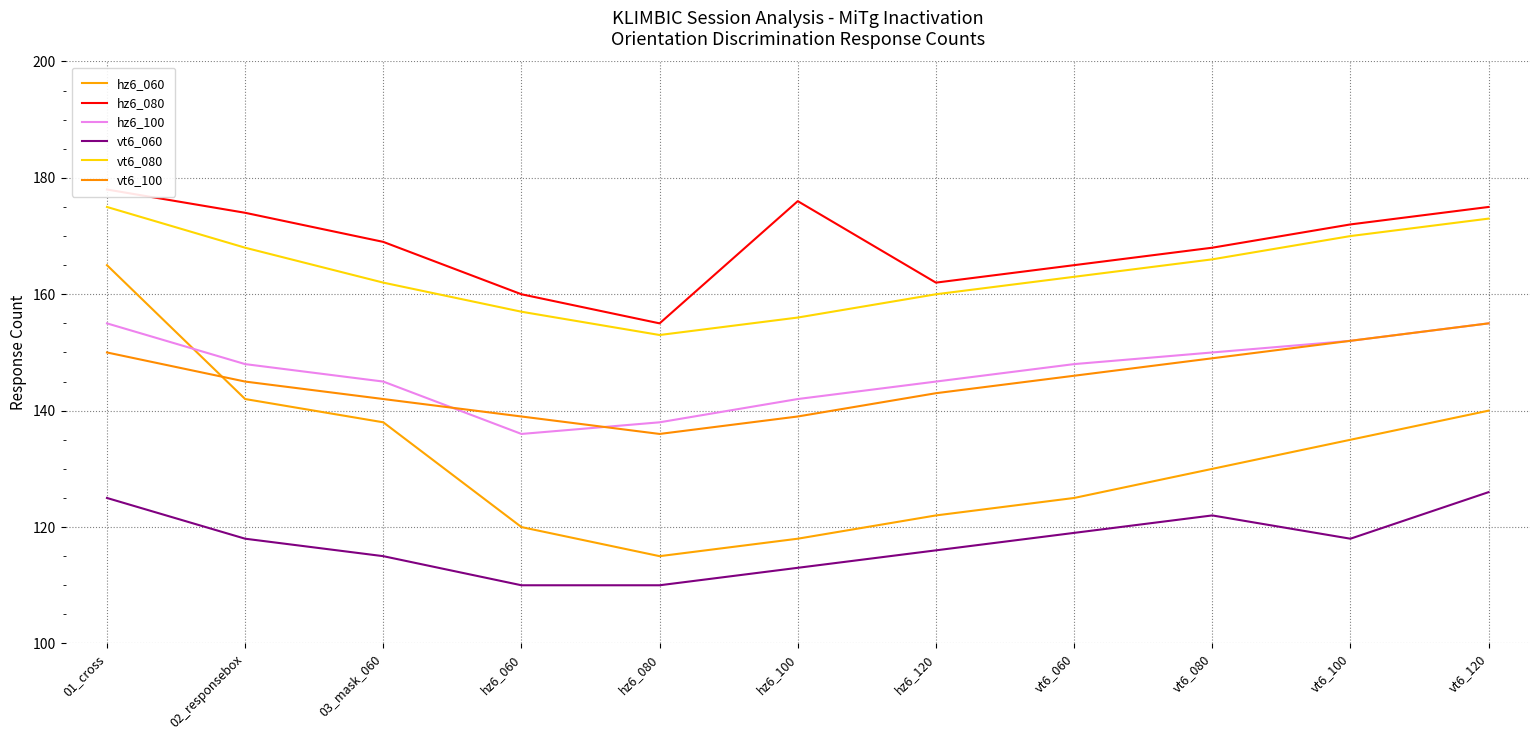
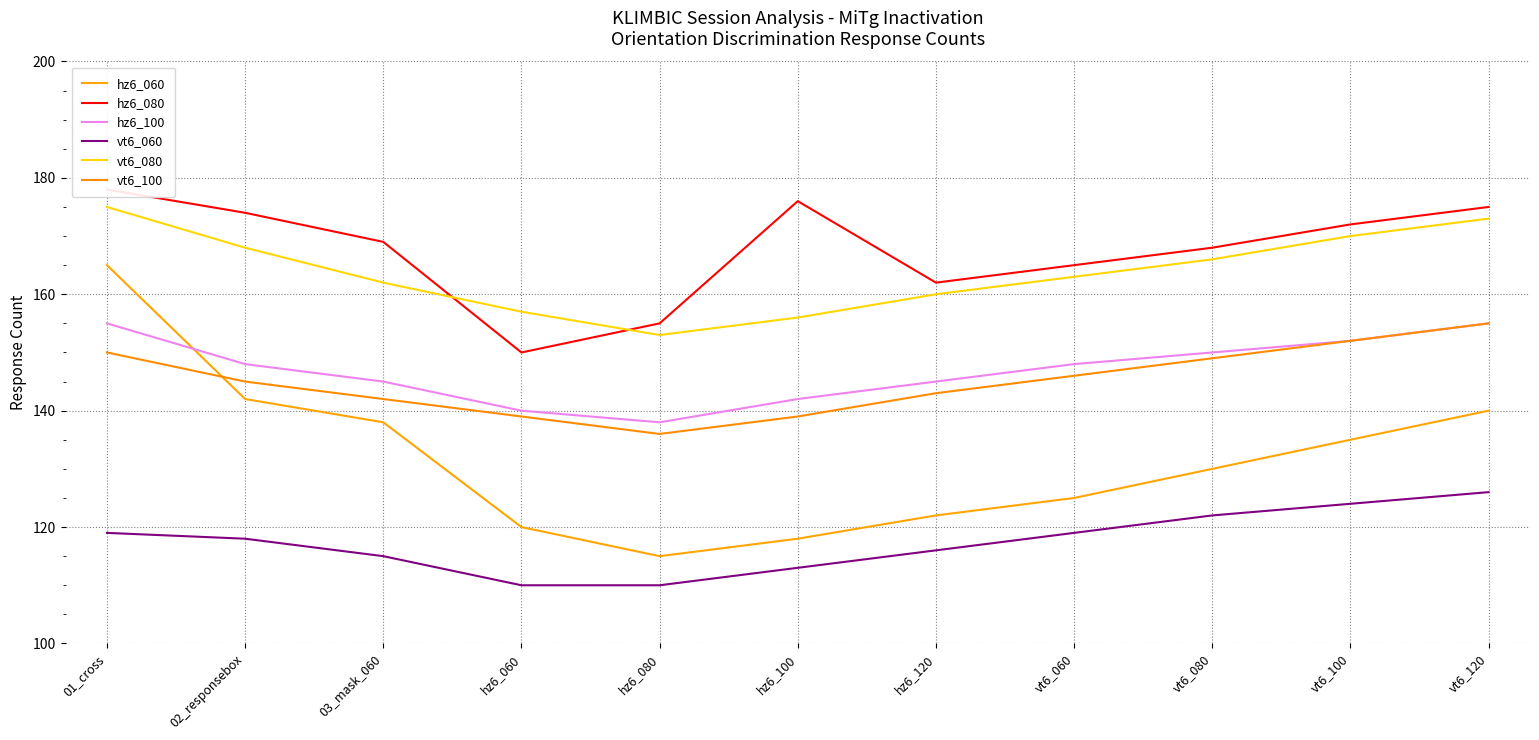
vt6_060, 01_cross: 125 -> 119
hz6_080, hz6_060: 160 -> 150
hz6_100, hz6_060: 136 -> 140
vt6_060, vt6_100: 118 -> 124
